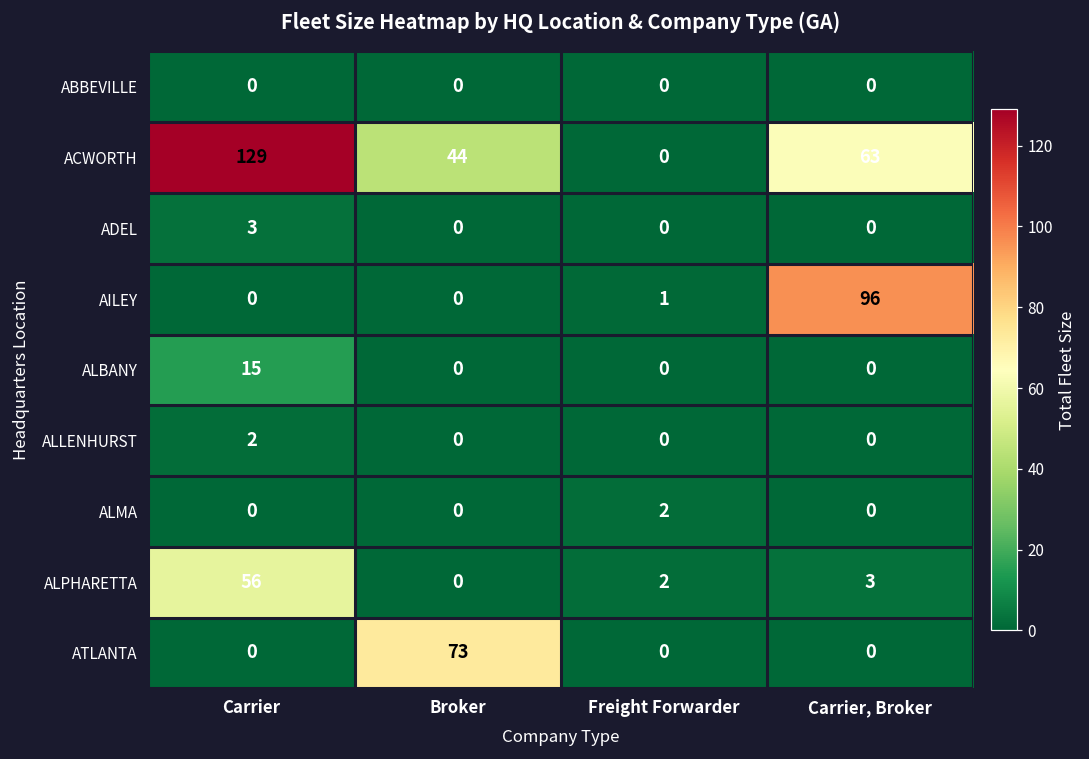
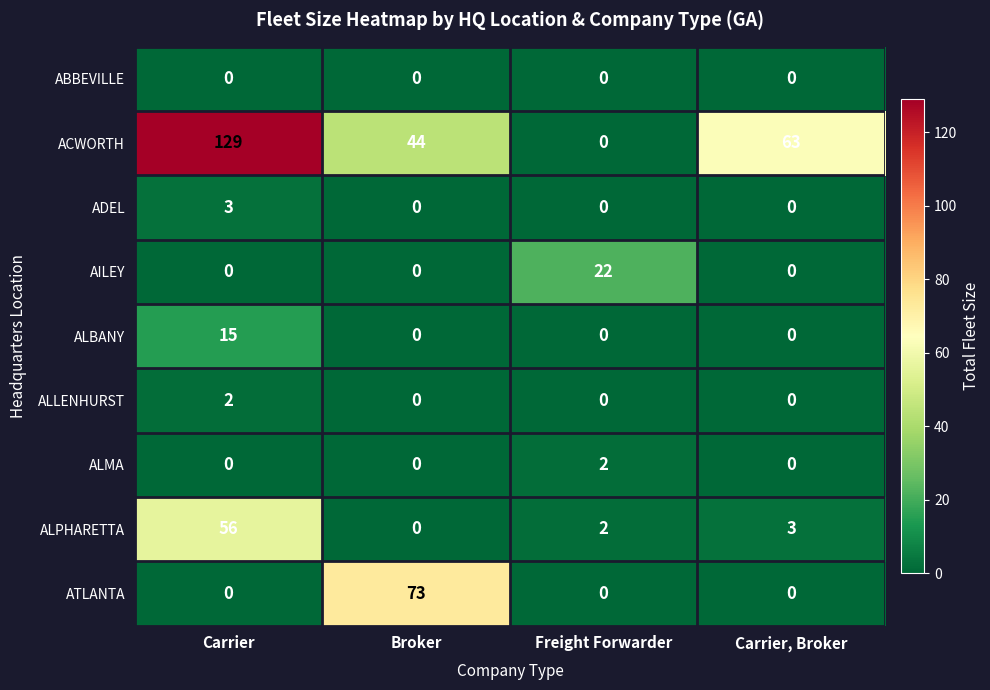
AILEY, Freight Forwarder: 1 -> 22
AILEY, Carrier, Broker: 96 -> 0
